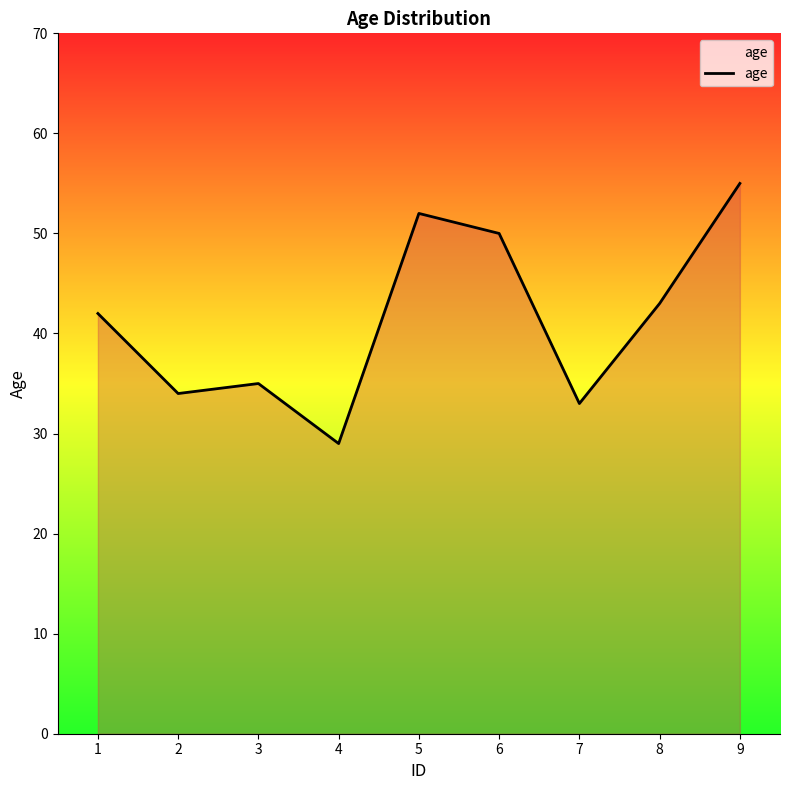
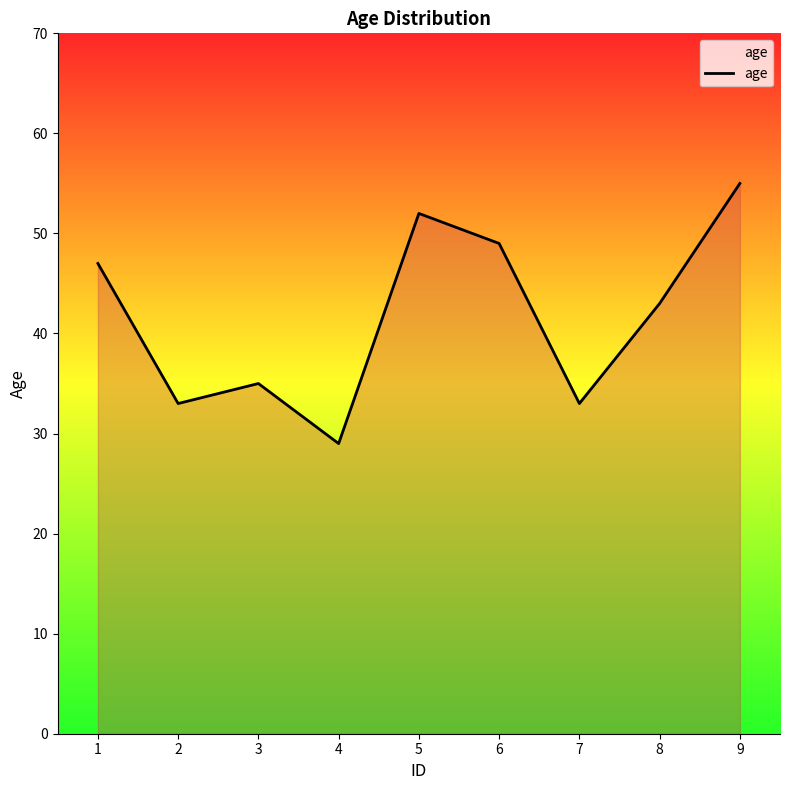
1: 42 -> 47
2: 34 -> 33
6: 50 -> 49
